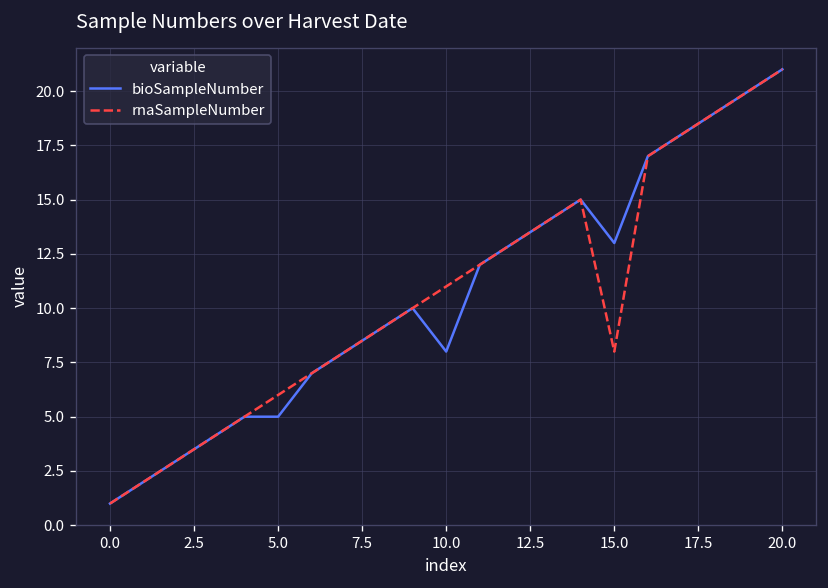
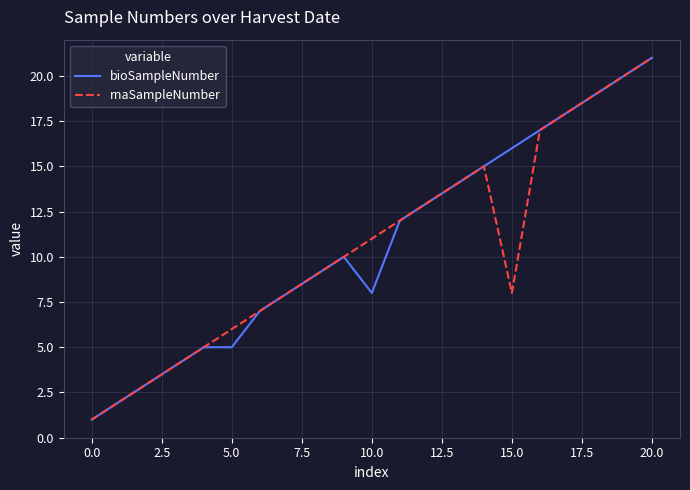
bioSampleNumber, 15.0: 13 -> 16
